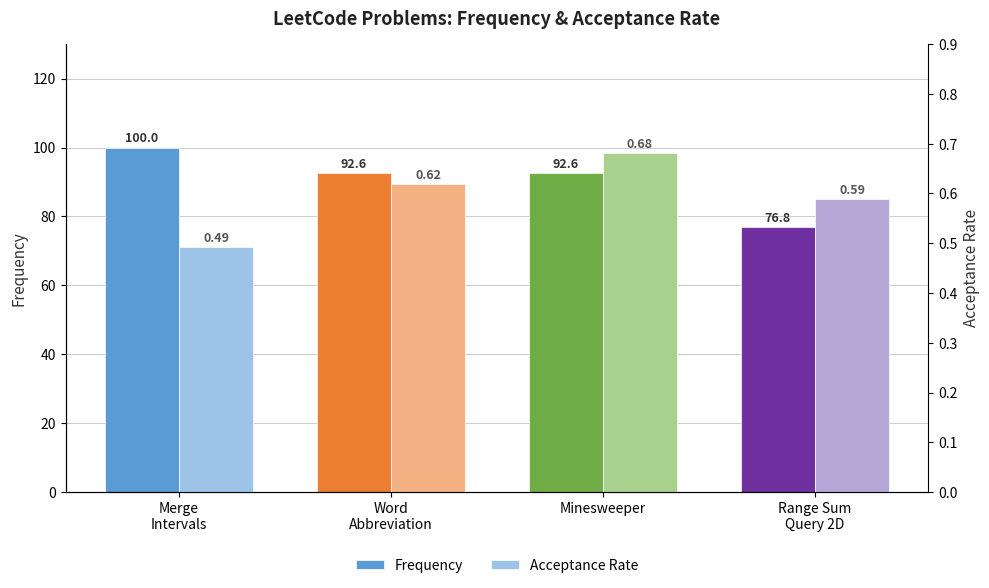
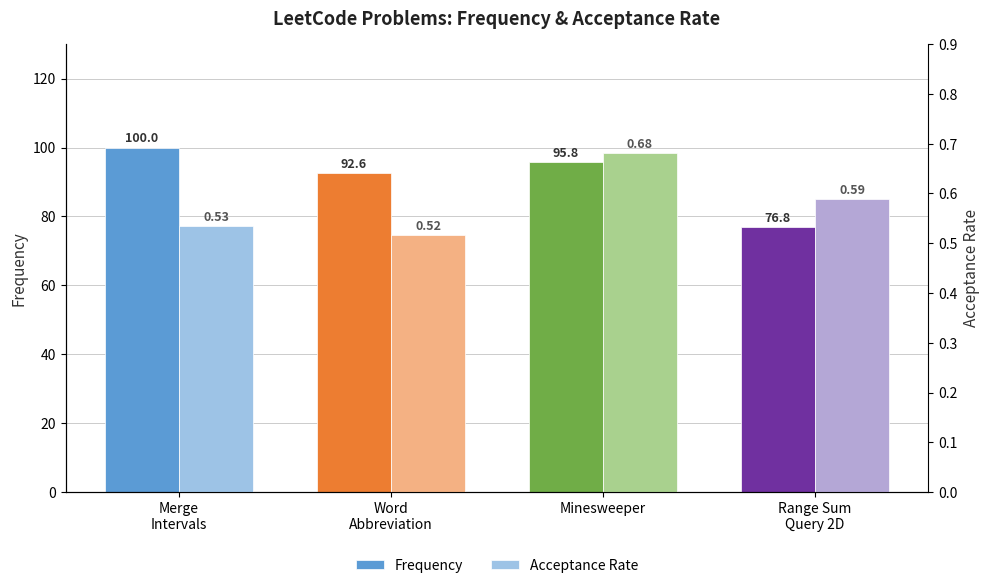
Frequency, Minesweeper: 92.6 -> 95.8
Acceptance Rate, Merge Intervals: 0.49 -> 0.53
Acceptance Rate, Word Abbreviation: 0.62 -> 0.52
